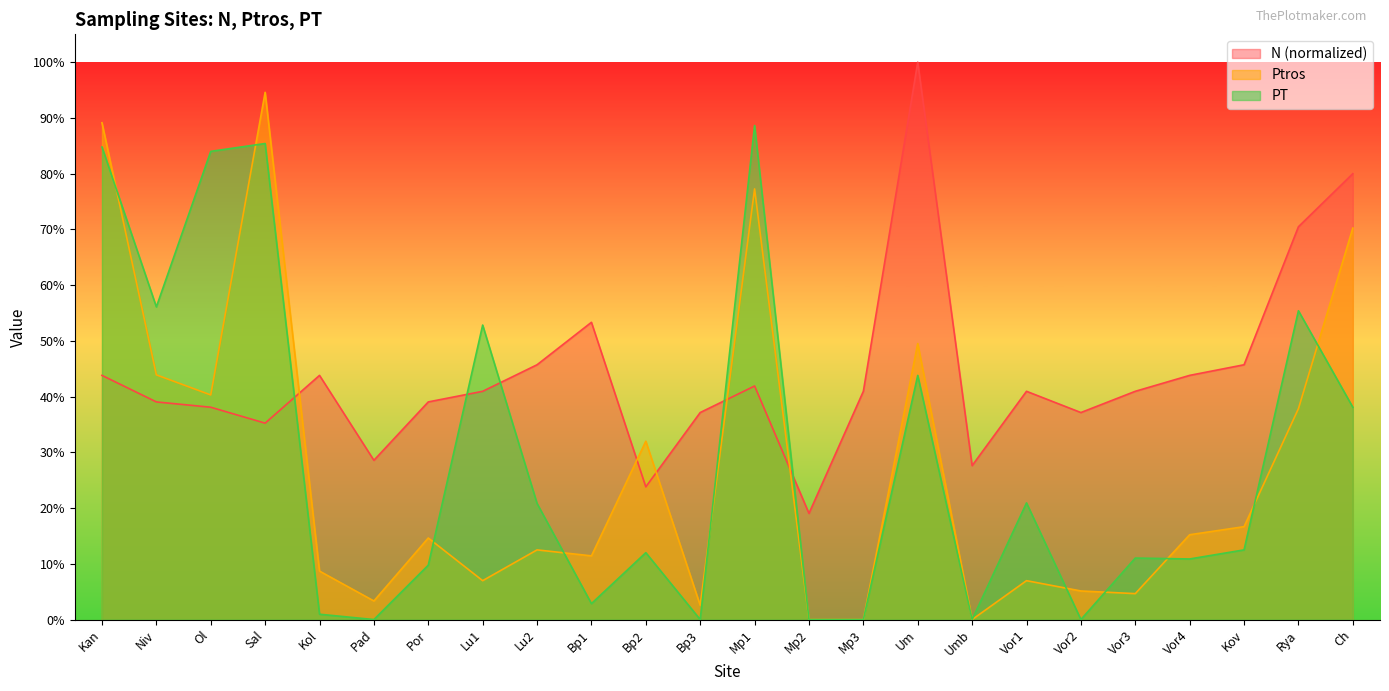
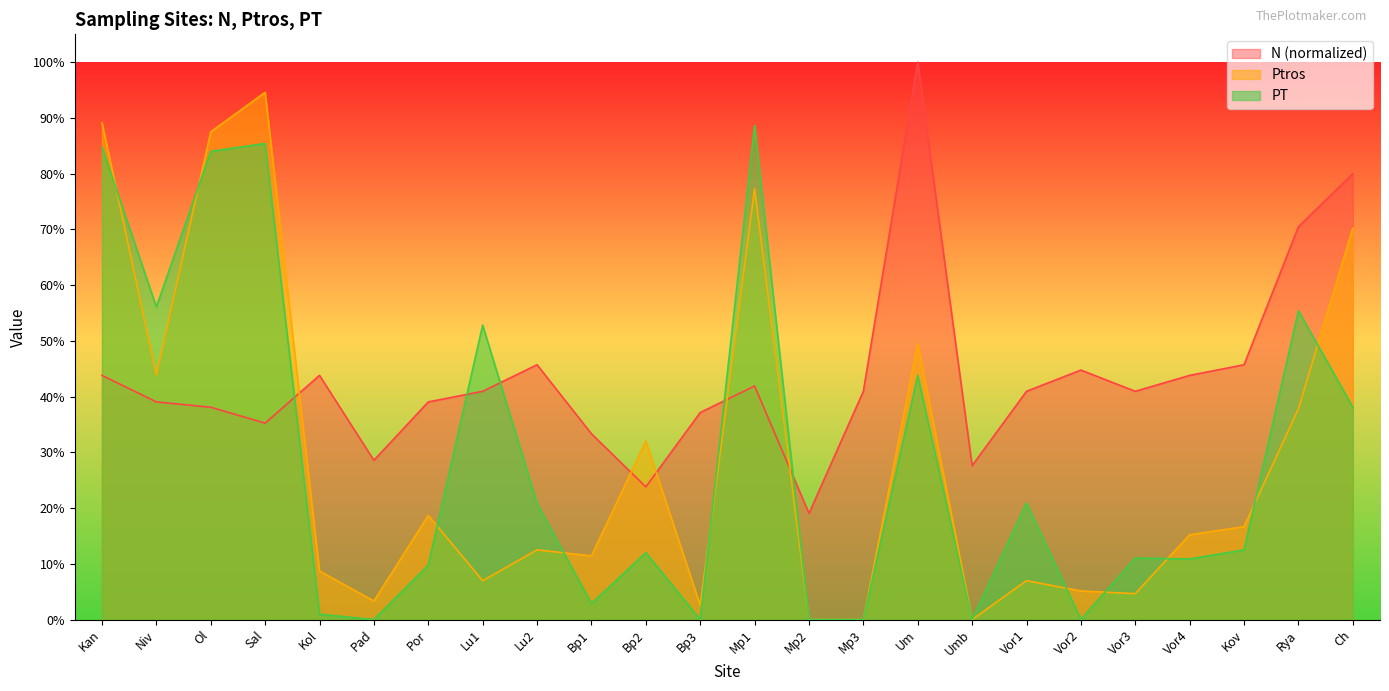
Ptros, Ol: 40% -> 88%
Ptros, Por: 15% -> 19%
N (normalized), Bp1: 53% -> 33%
N (normalized), Vor2: 37% -> 45%
